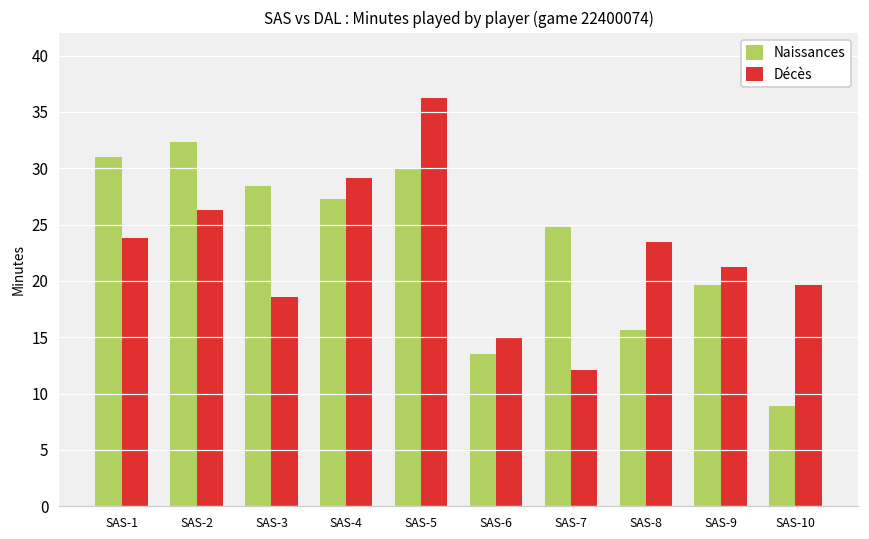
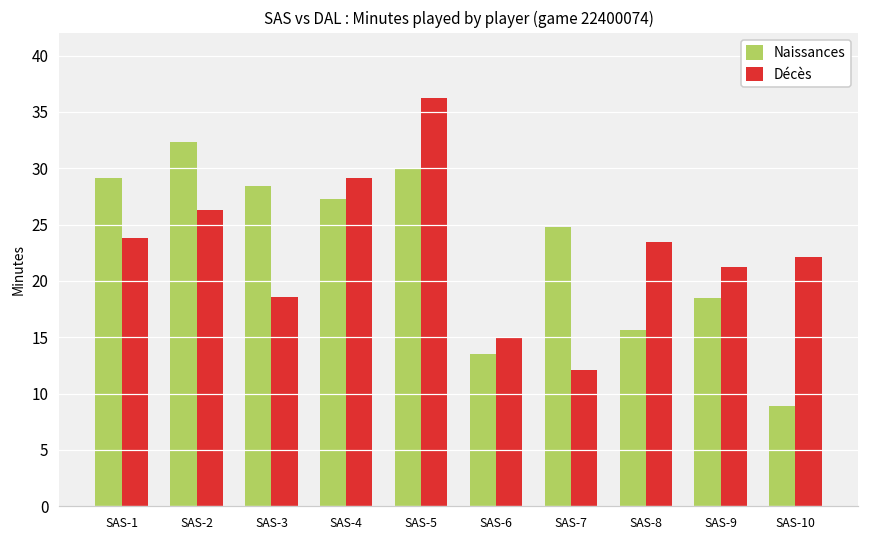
Naissances, SAS-1: 31.0 -> 29.2
Naissances, SAS-9: 19.6 -> 18.5
Décès, SAS-10: 19.7 -> 22.1
